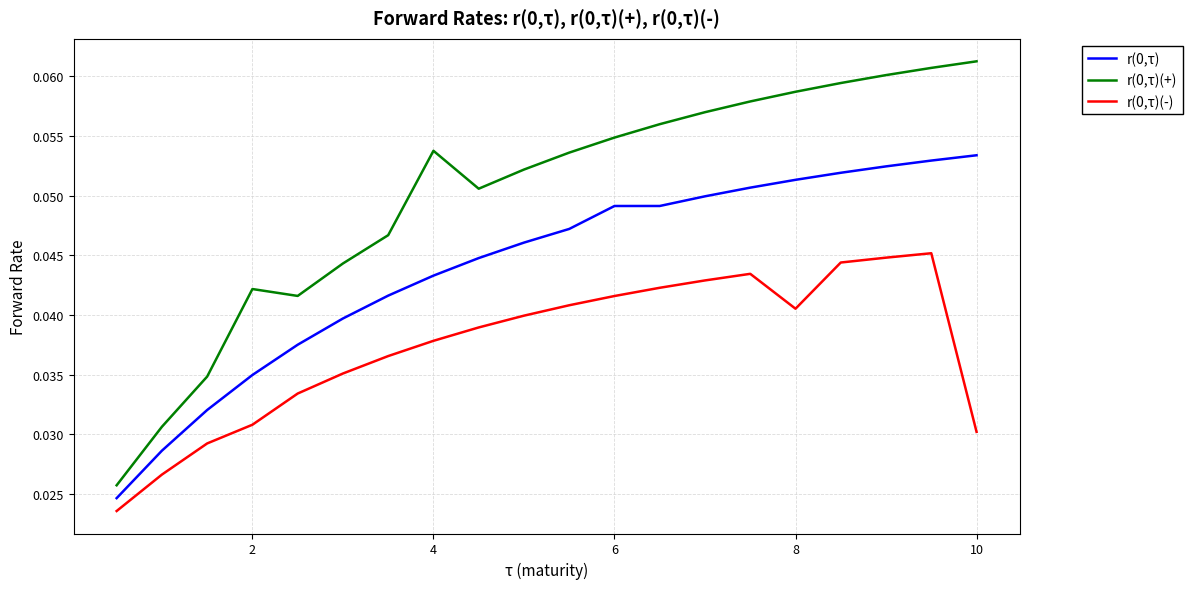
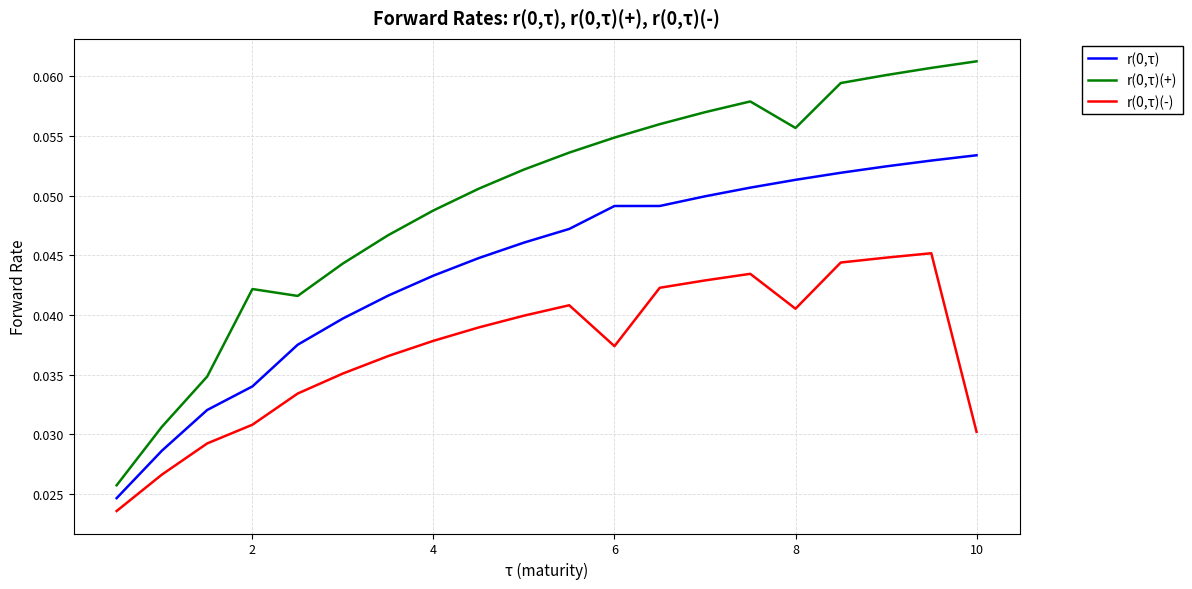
r(0,τ), 2: 0.0350 -> 0.0340
r(0,τ)(+), 4: 0.0538 -> 0.0488
r(0,τ)(-), 6: 0.0416 -> 0.0374
r(0,τ)(+), 8: 0.0587 -> 0.0557
